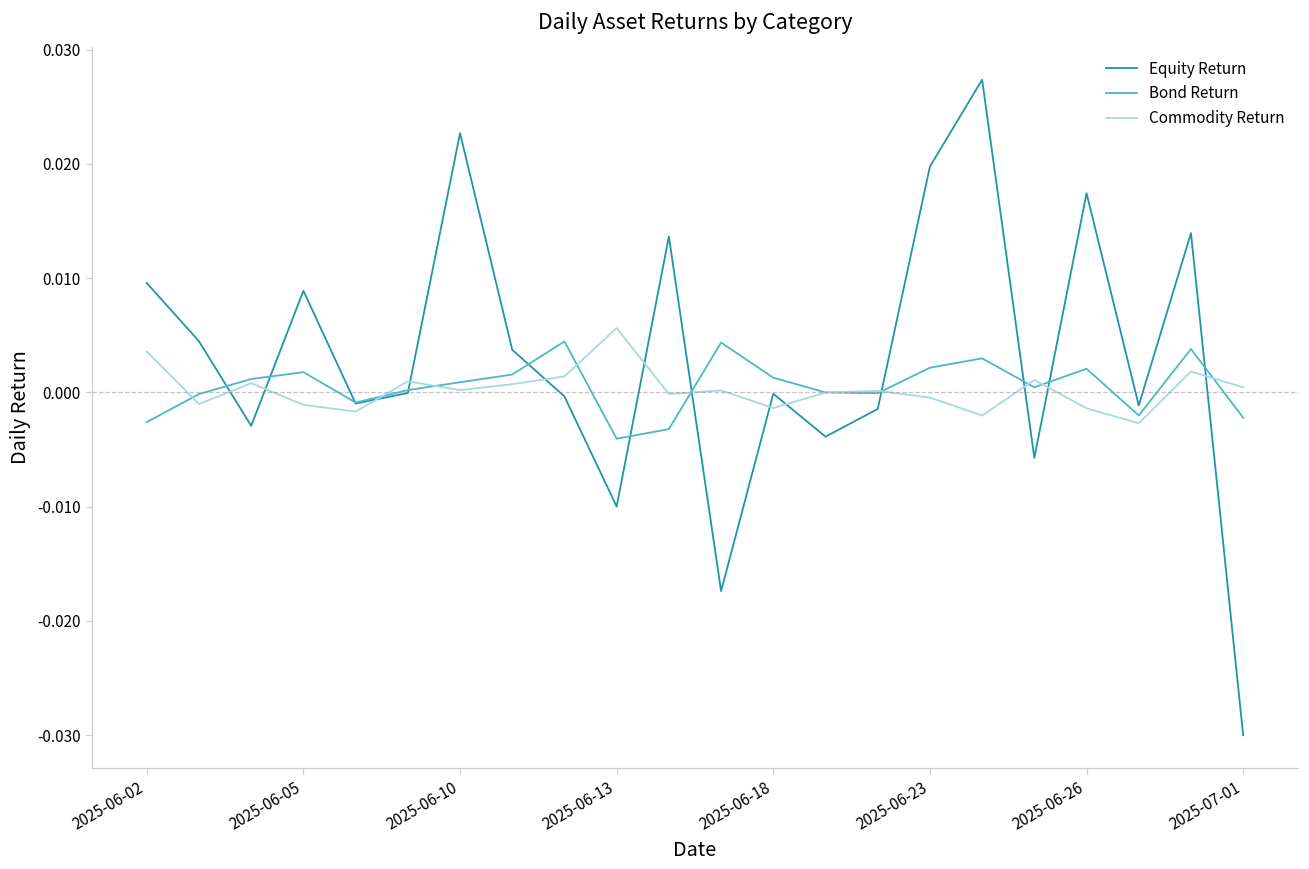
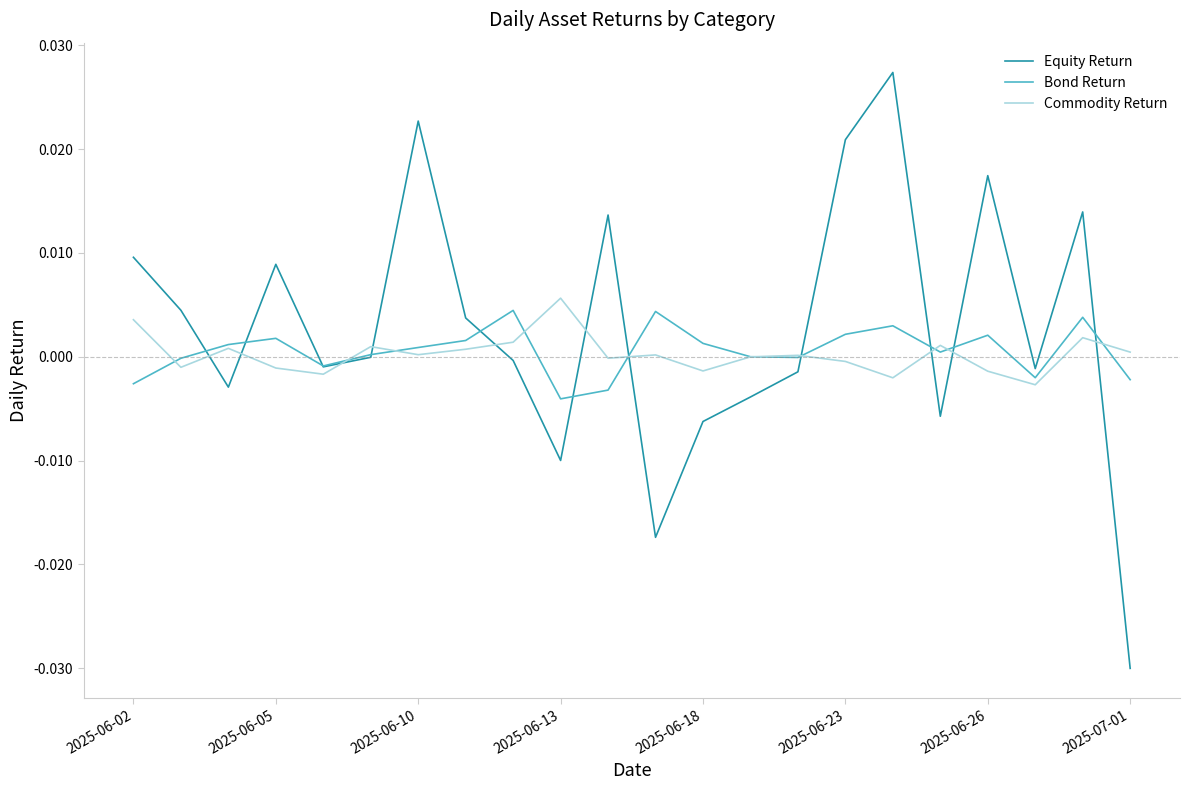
Equity Return, 2025-06-18: -0.0001 -> -0.0062
Equity Return, 2025-06-23: 0.0198 -> 0.0209
